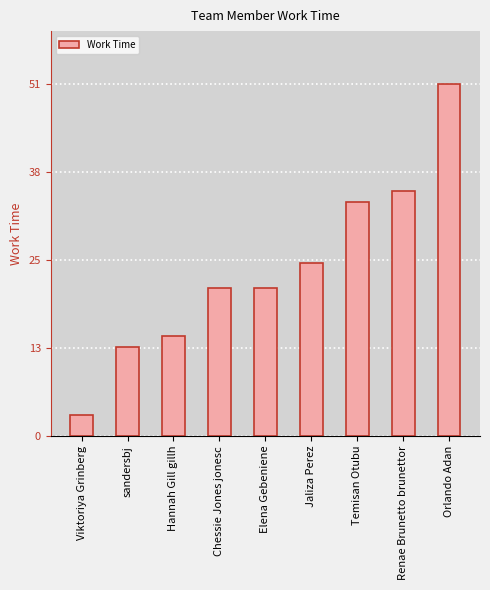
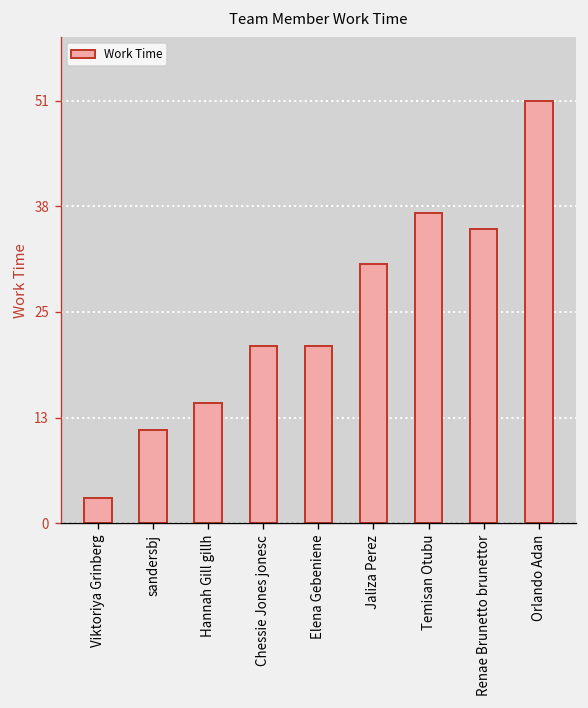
sandersbj: 13 -> 11
Jaliza Perez: 25 -> 31
Temisan Otubu: 34 -> 37
